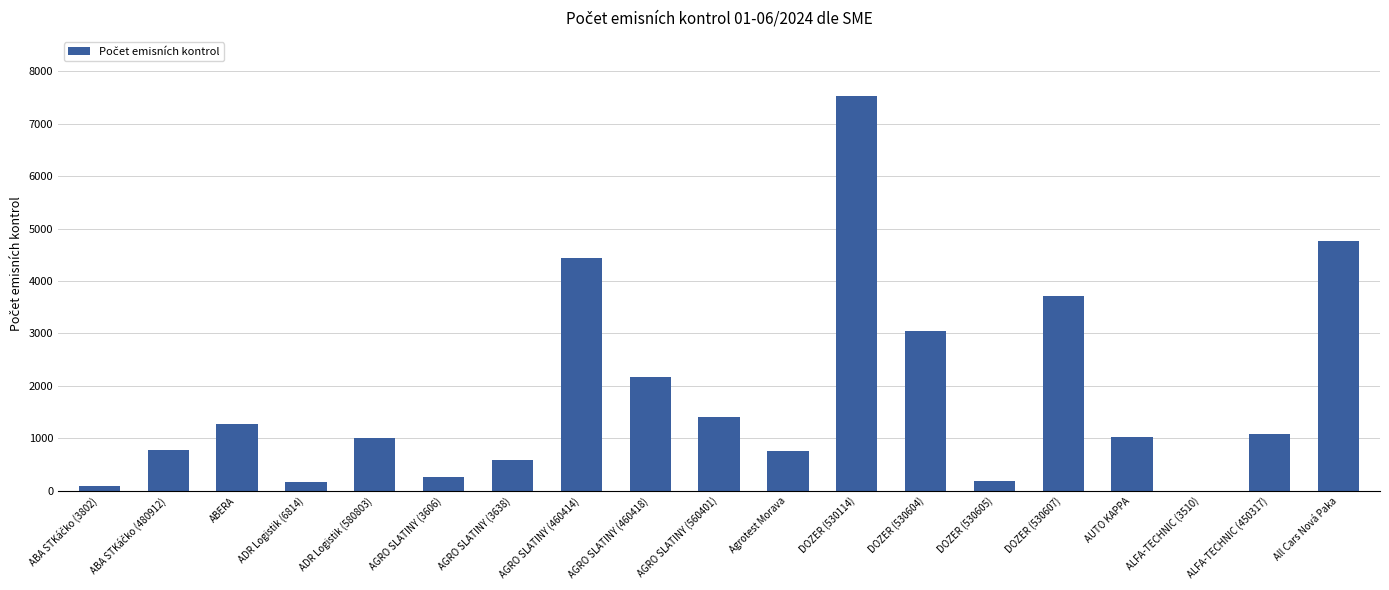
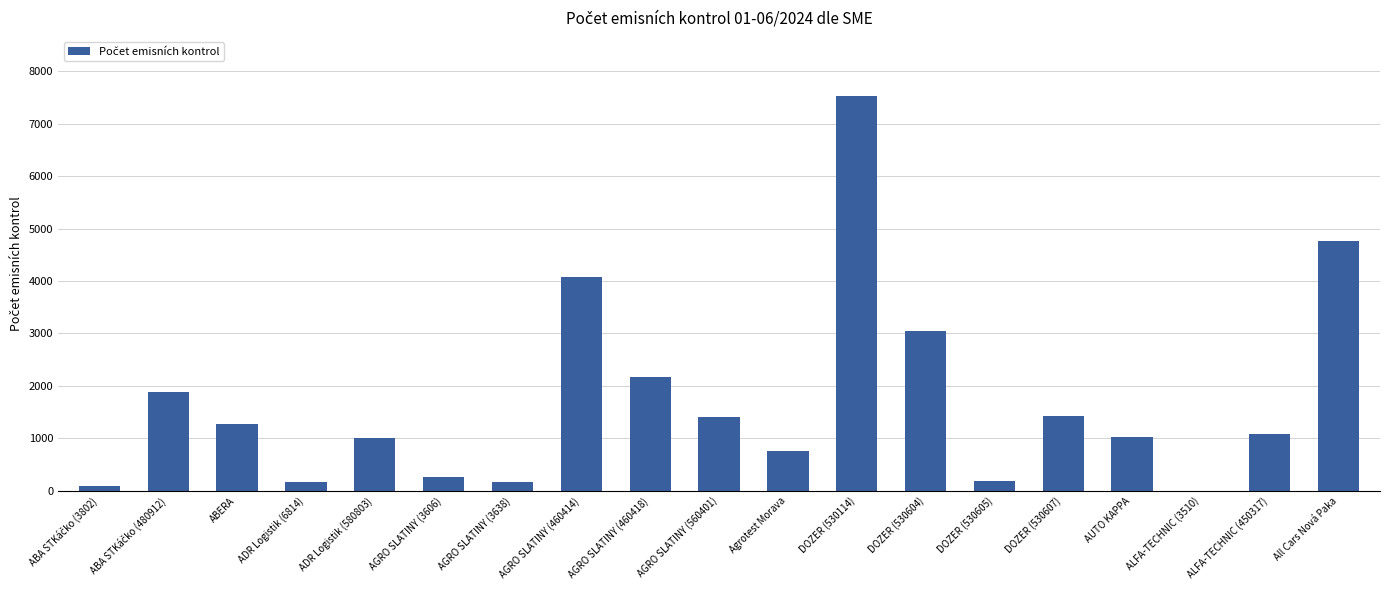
ABA STKáčko (480912): 800 -> 1900
AGRO SLATINY (3638): 600 -> 200
AGRO SLATINY (460414): 4400 -> 4100
DOZER (530607): 3700 -> 1400
